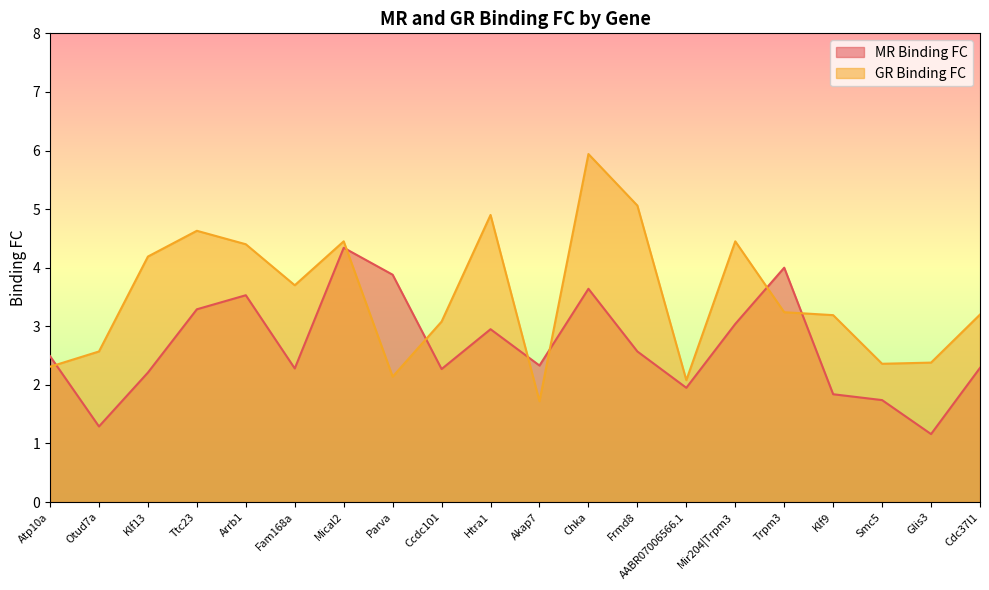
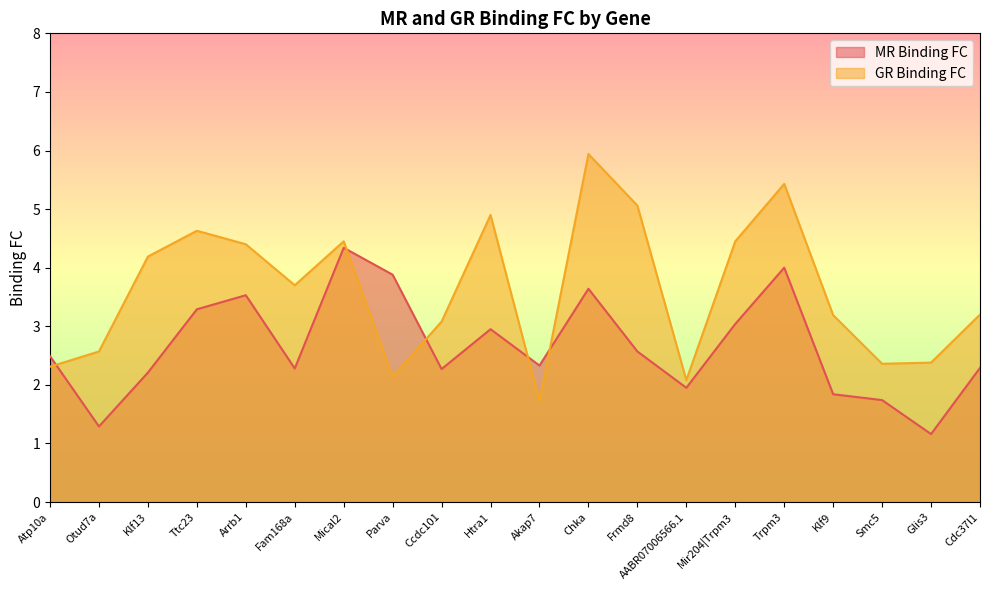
GR Binding FC, Trpm3: 3.2 -> 5.4
